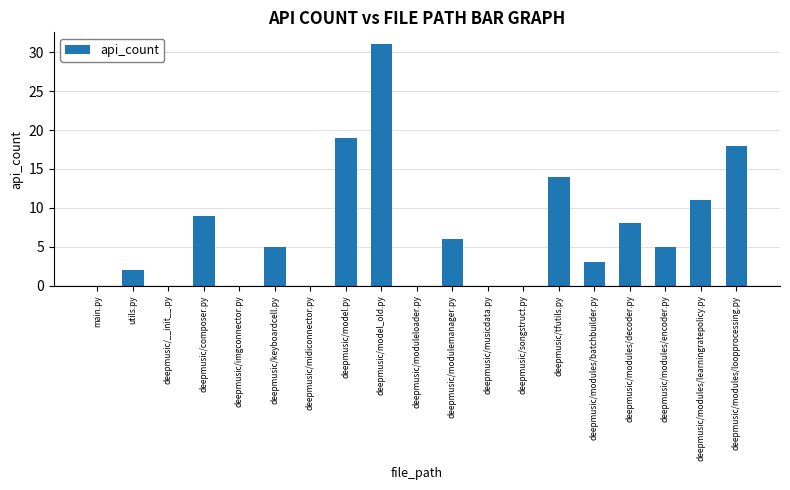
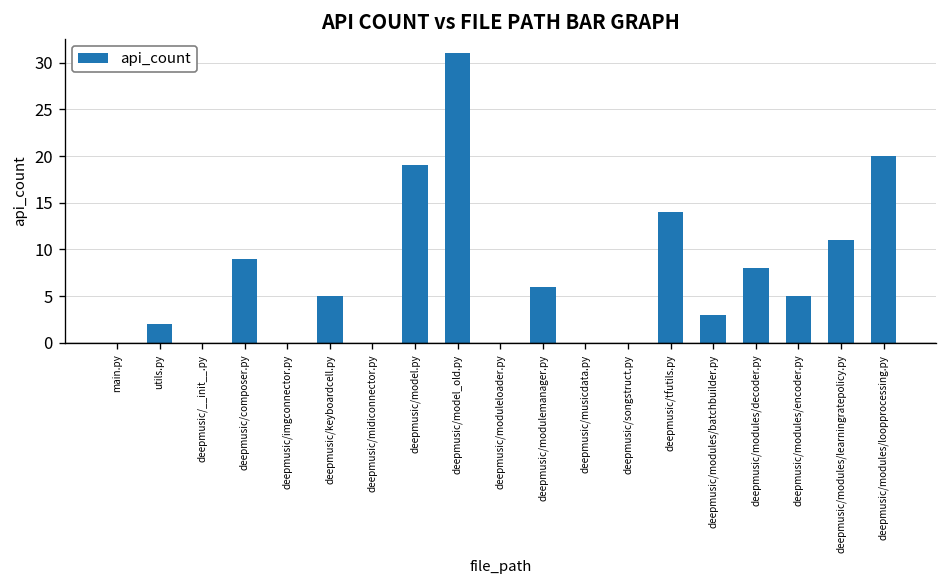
deepmusic/modules/loopprocessing.py: 18 -> 20
